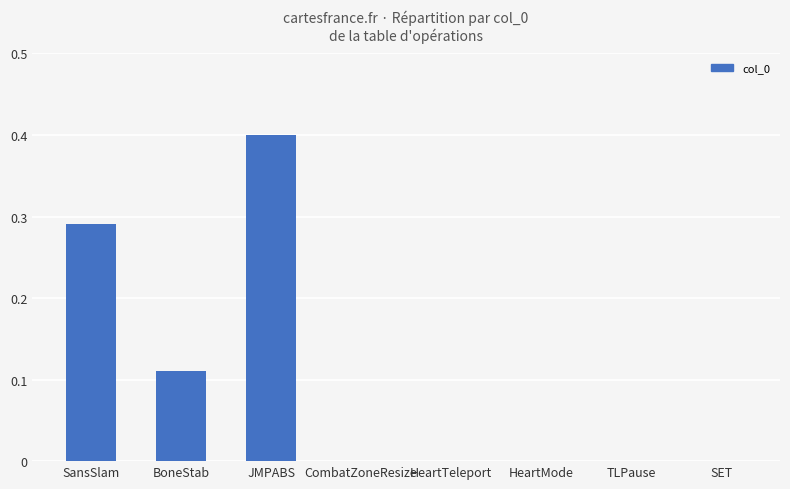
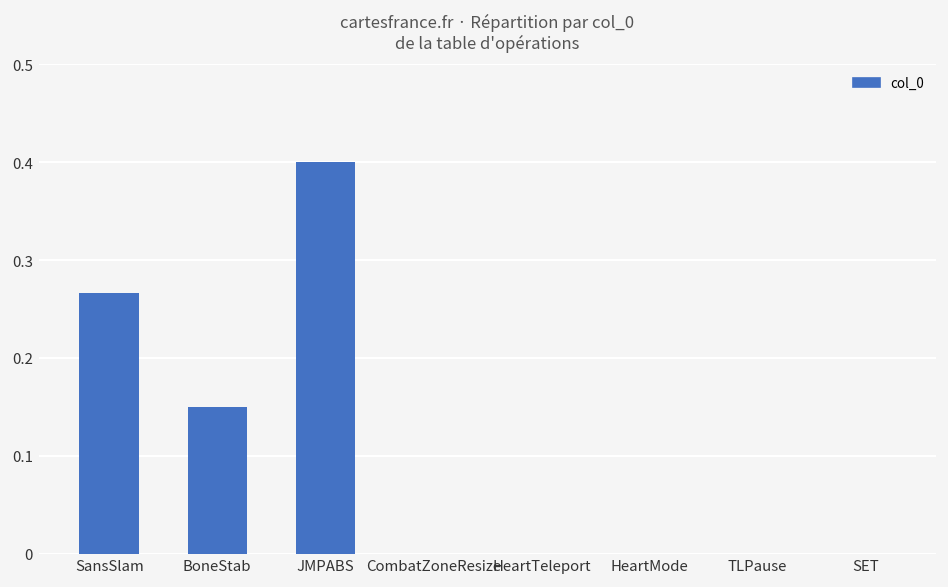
SansSlam: 0.29 -> 0.27
BoneStab: 0.11 -> 0.15
